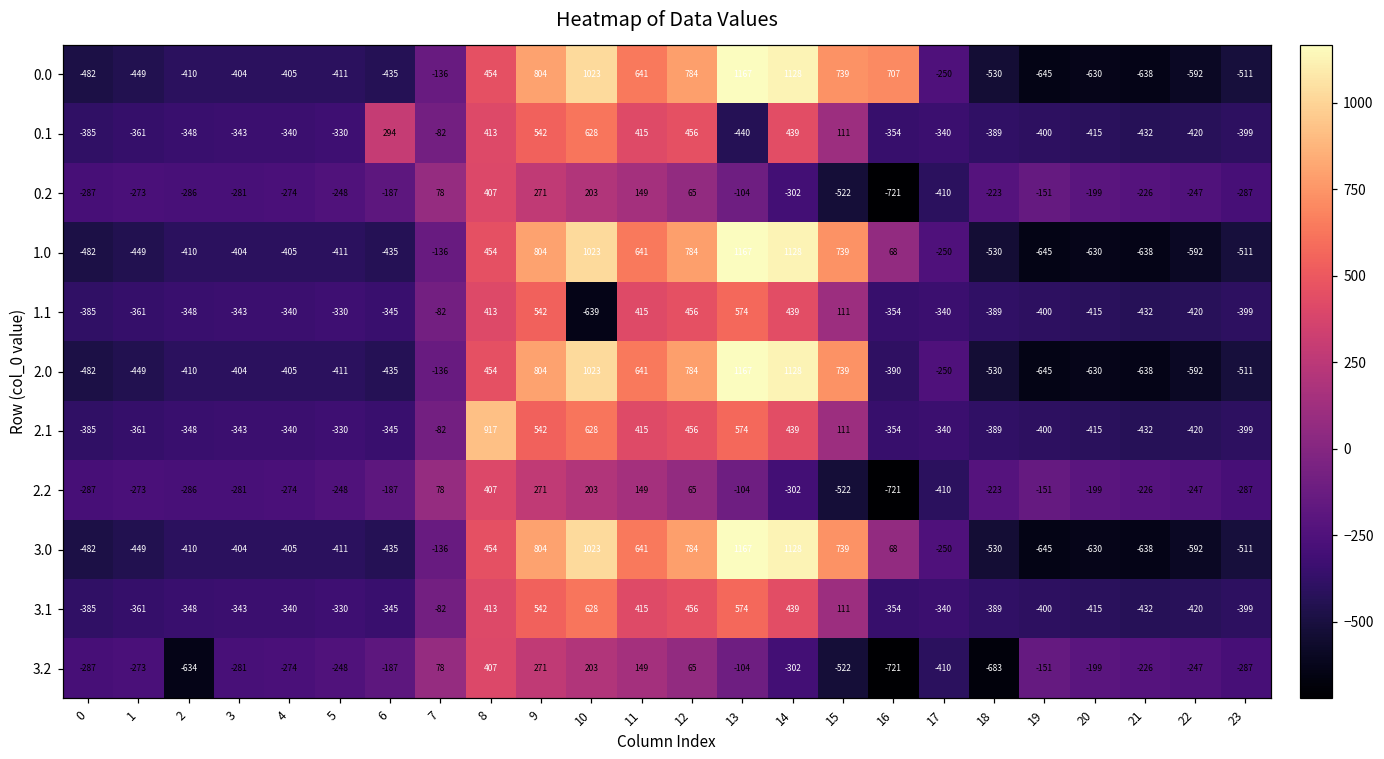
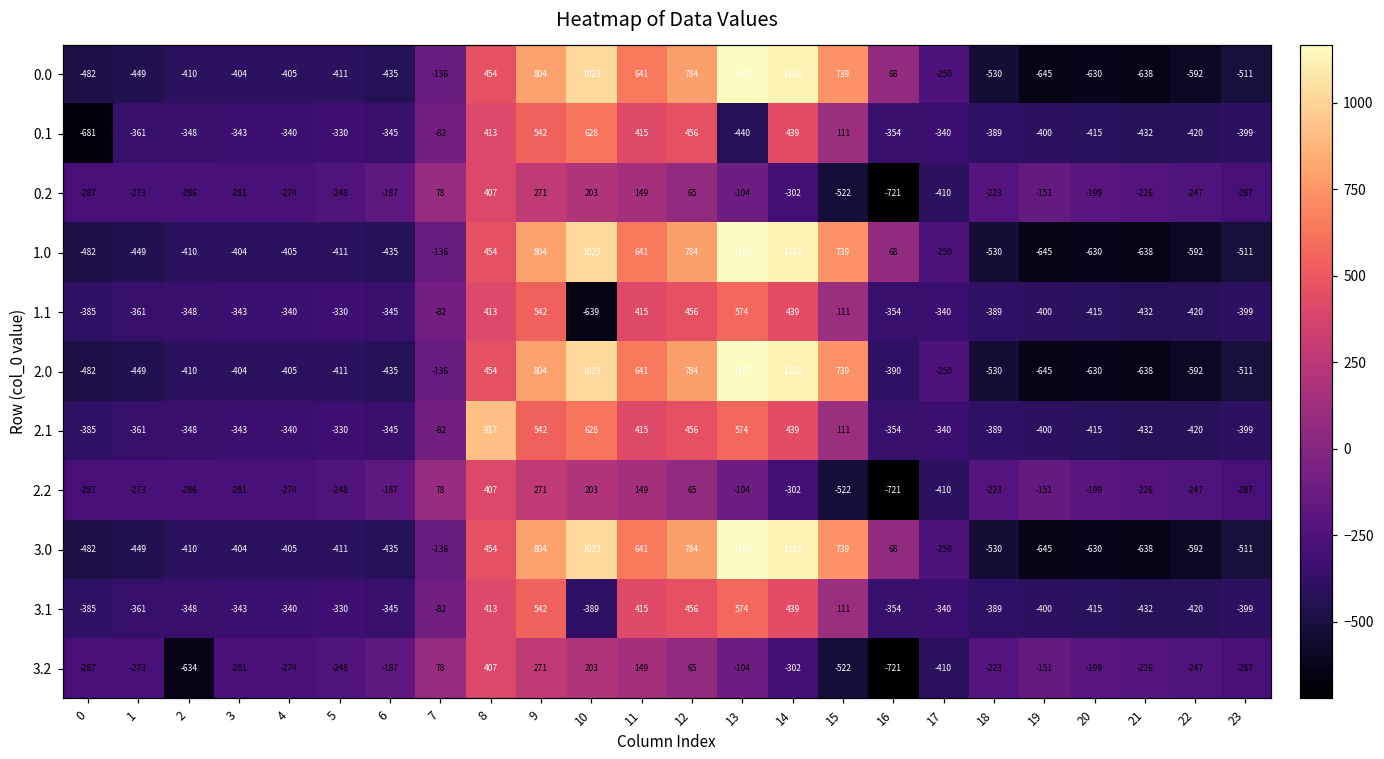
0.0, 16: 707 -> 68
0.1, 0: -385 -> -681
0.1, 6: 294 -> -345
3.1, 10: 628 -> -389
3.2, 18: -683 -> -223
